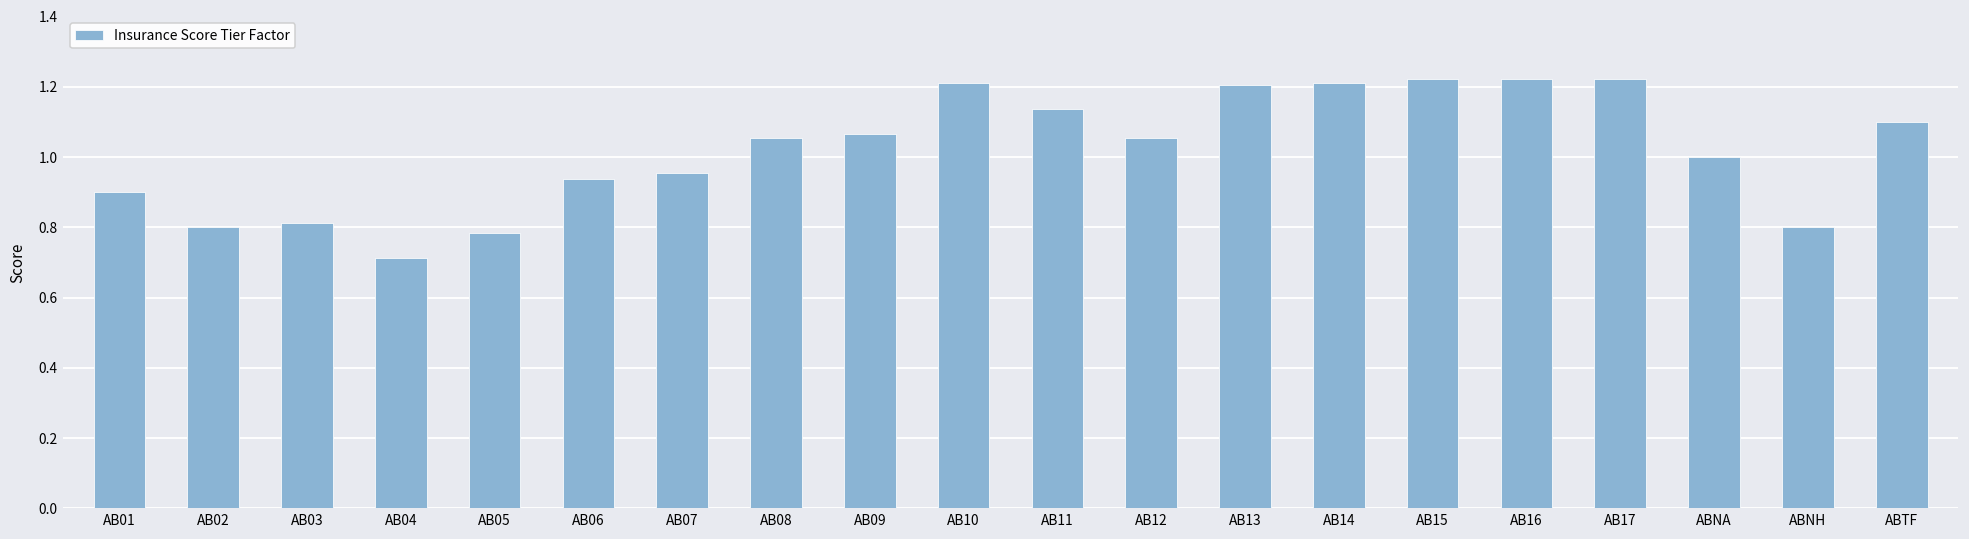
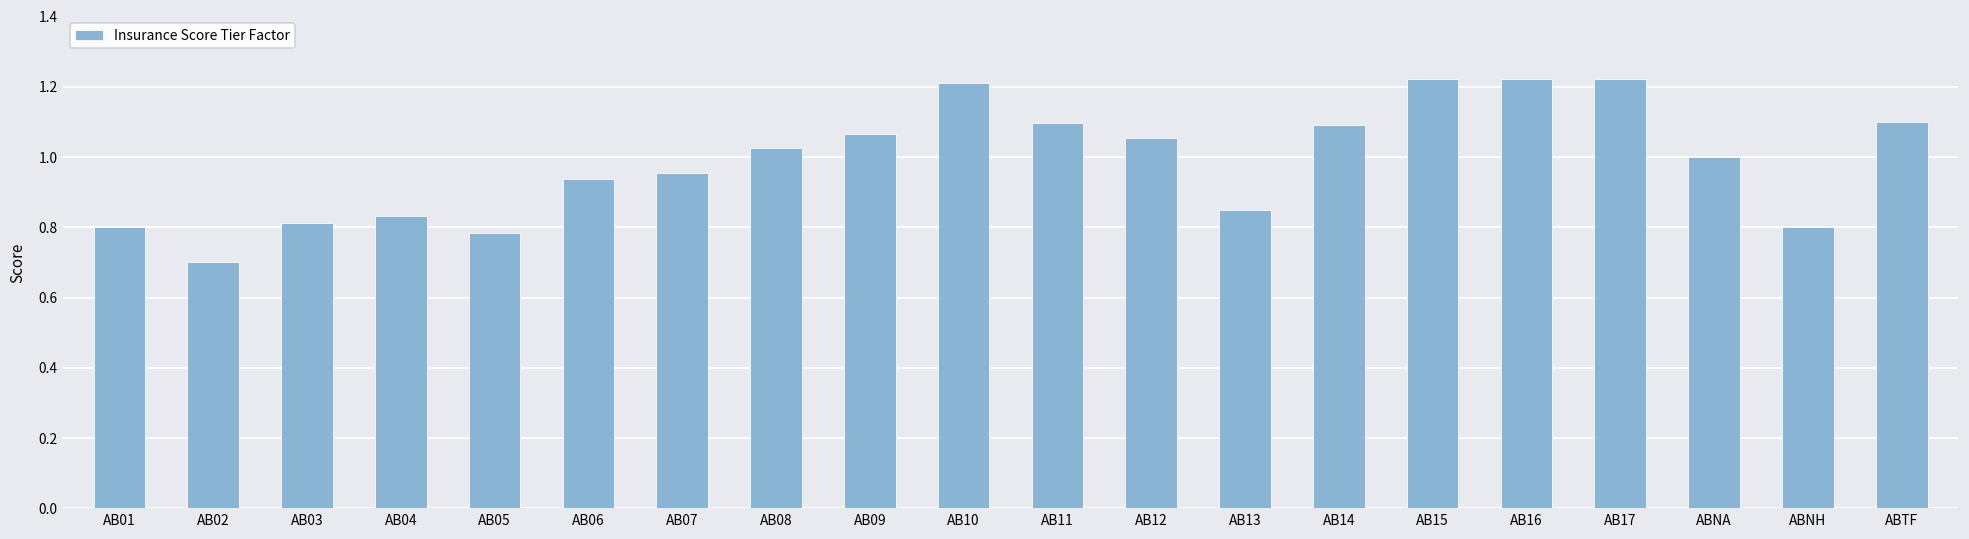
AB01: 0.9 -> 0.8
AB02: 0.8 -> 0.7
AB04: 0.71 -> 0.83
AB08: 1.05 -> 1.03
AB11: 1.14 -> 1.10
AB13: 1.20 -> 0.85
AB14: 1.21 -> 1.09
